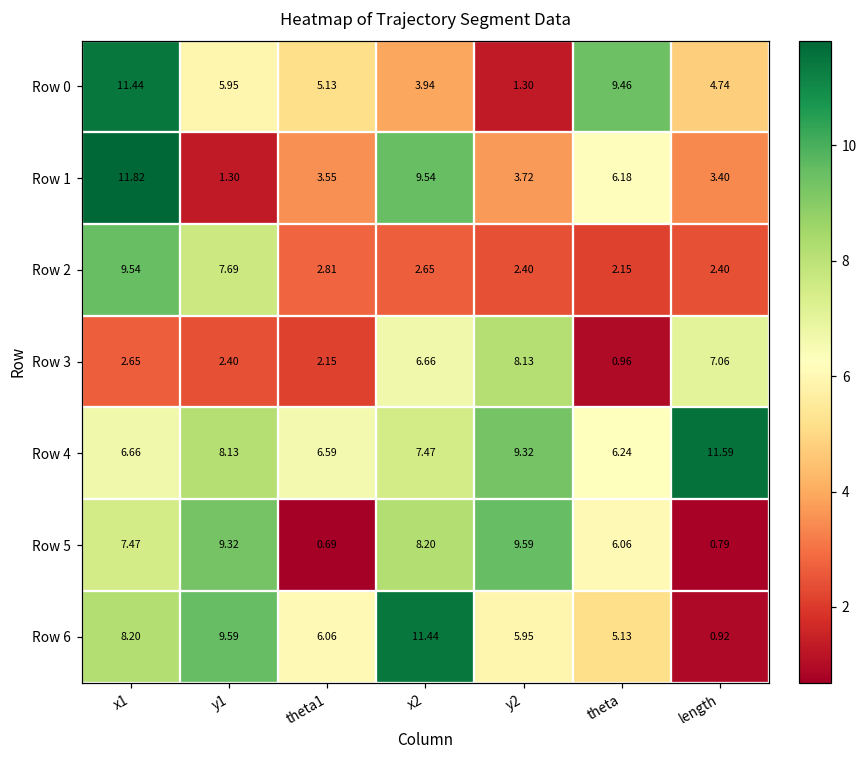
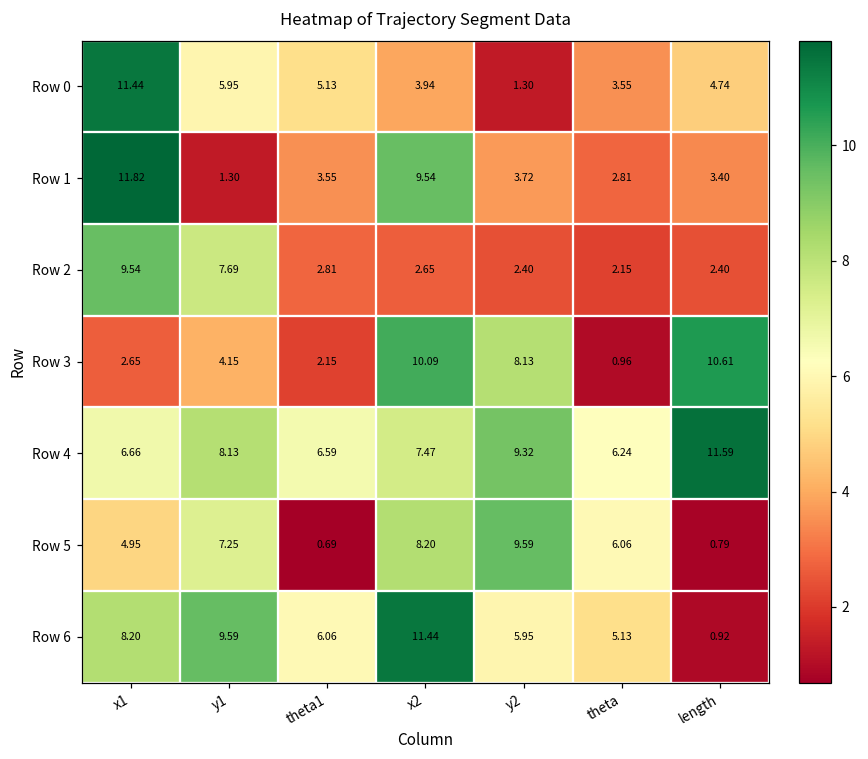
Row 0, theta: 9.46 -> 3.55
Row 1, theta: 6.18 -> 2.81
Row 3, y1: 2.40 -> 4.15
Row 3, x2: 6.66 -> 10.09
Row 3, length: 7.06 -> 10.61
Row 5, x1: 7.47 -> 4.95
Row 5, y1: 9.32 -> 7.25
